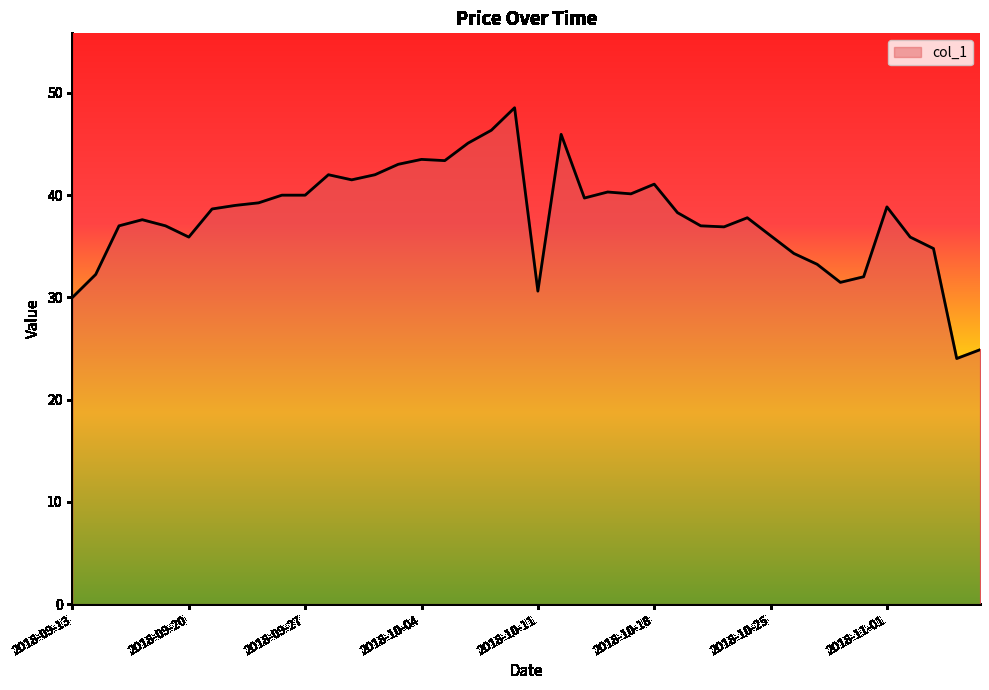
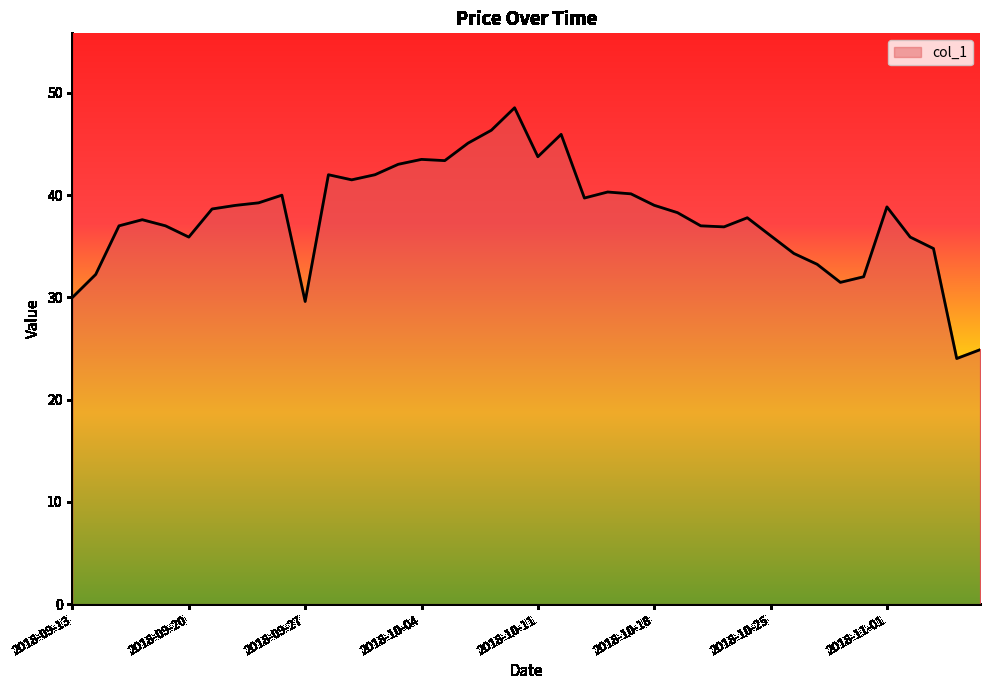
2018-09-27: 40.0 -> 29.6
2018-10-11: 30.6 -> 43.8
2018-10-18: 41.1 -> 39.0
